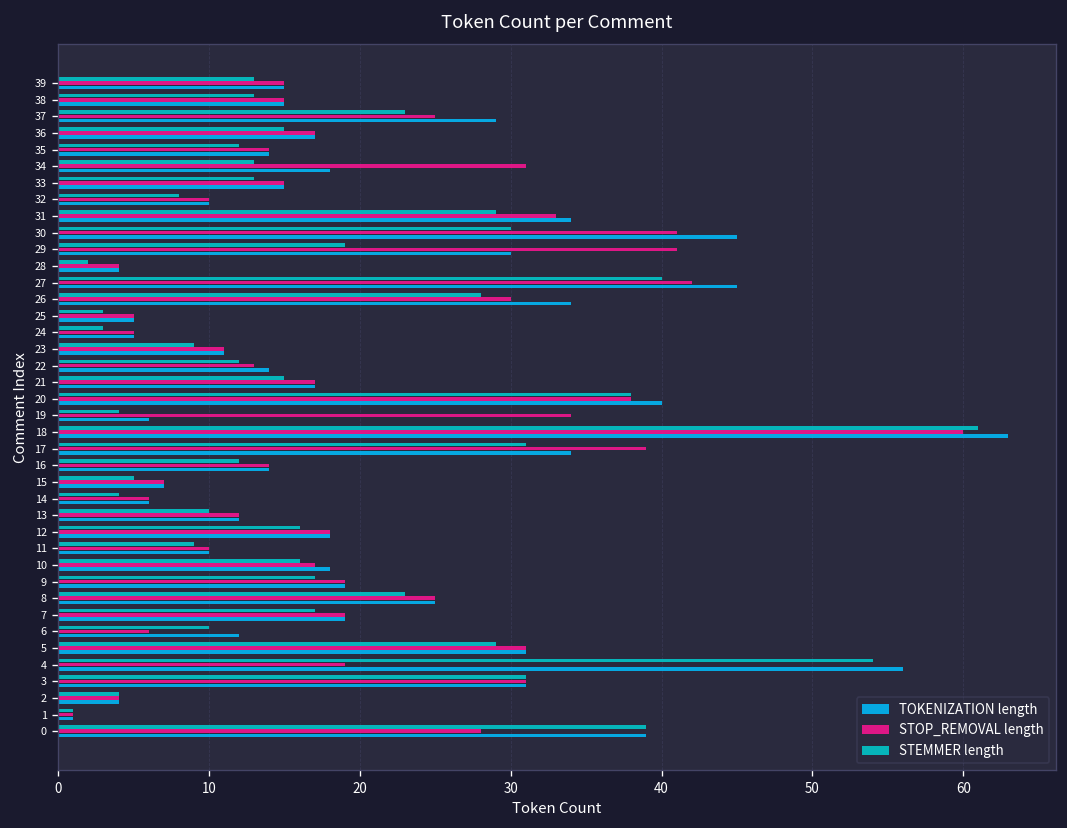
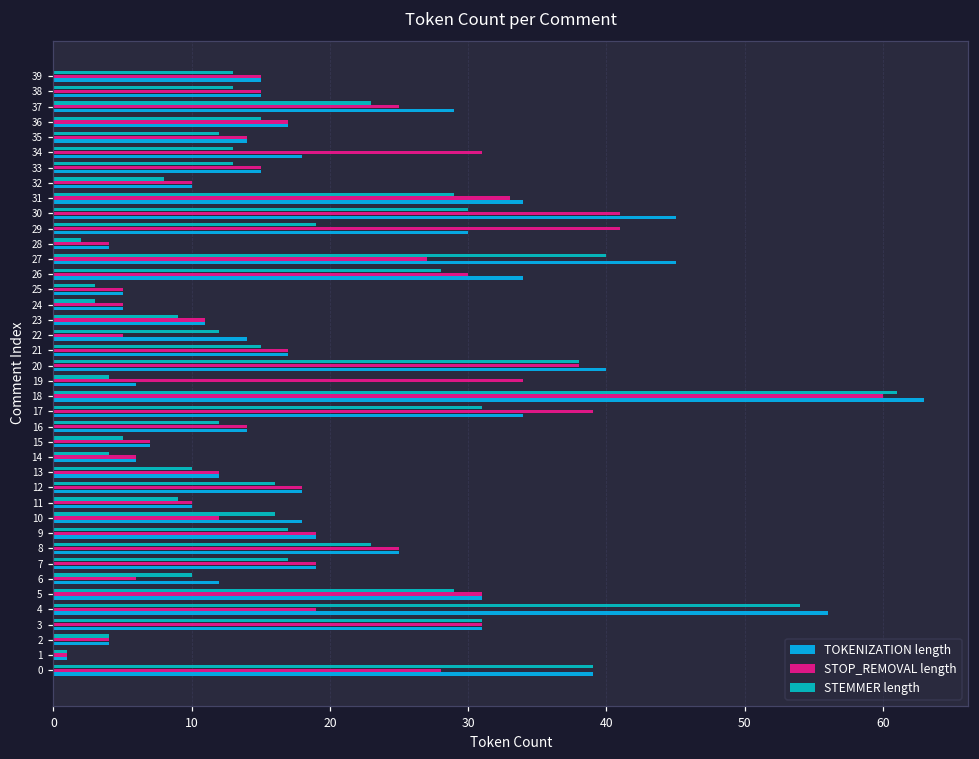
STOP_REMOVAL length, 27: 42 -> 27
STOP_REMOVAL length, 22: 13 -> 5
STOP_REMOVAL length, 10: 17 -> 12
